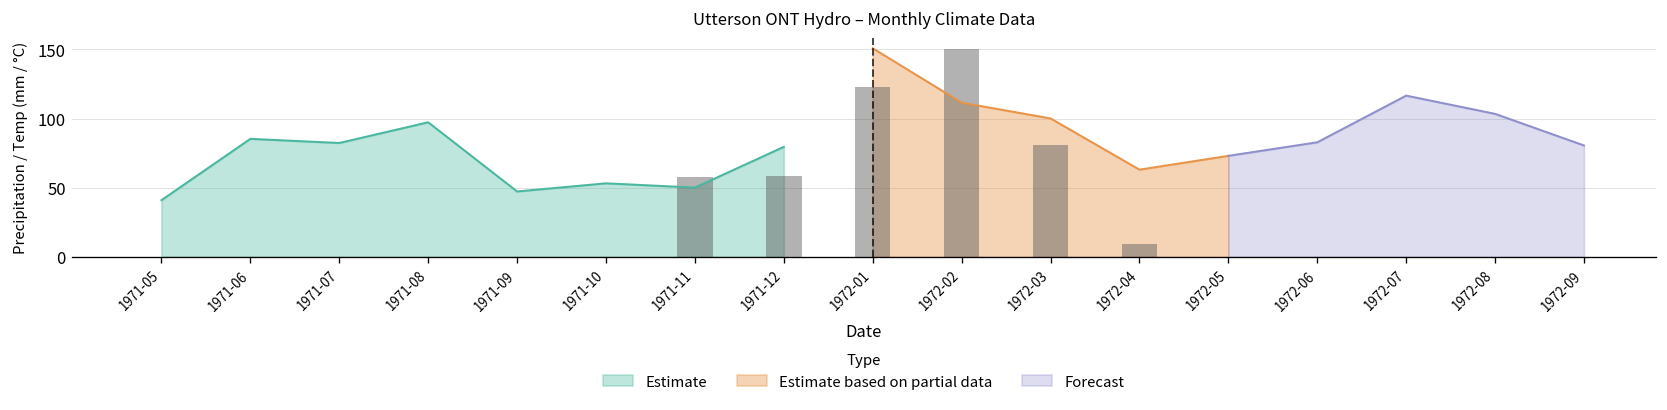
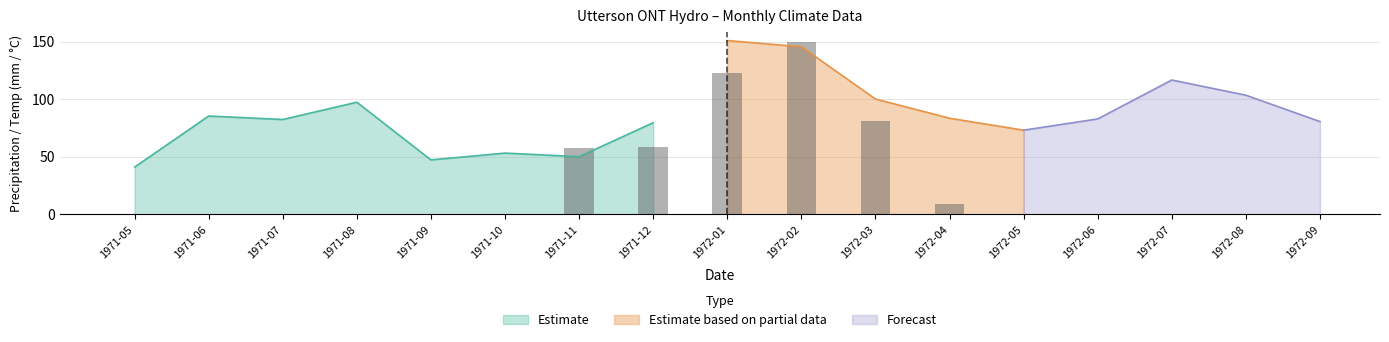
Estimate based on partial data, 1972-02: 112 -> 146
Estimate based on partial data, 1972-04: 63 -> 83
